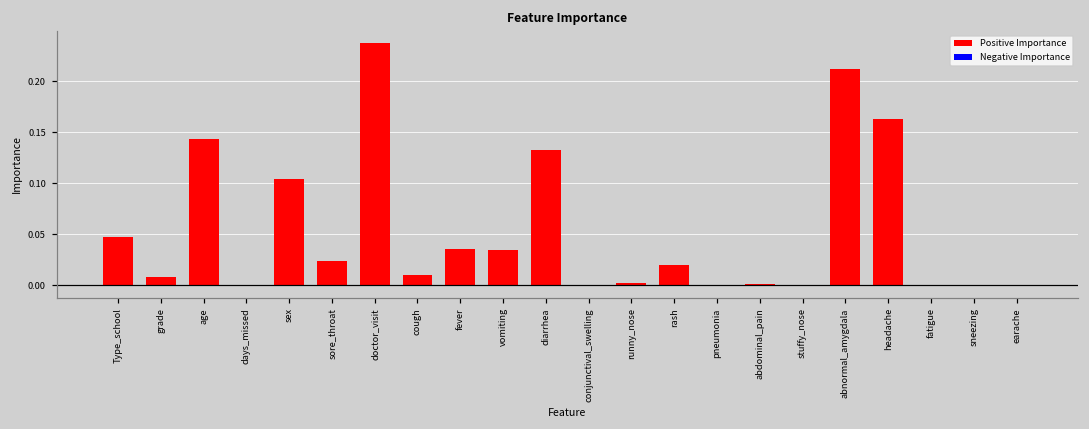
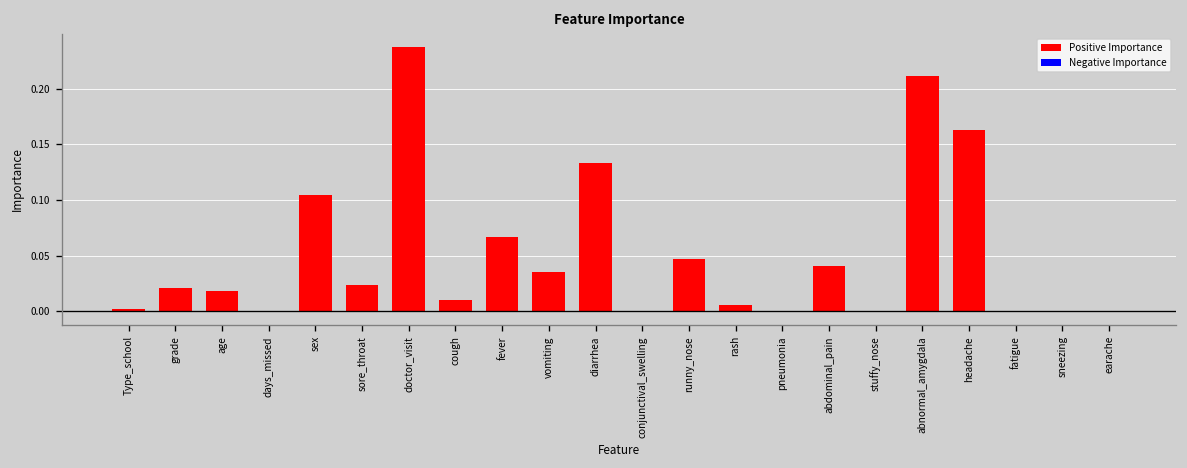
Type_school: 0.05 -> 0.00
grade: 0.01 -> 0.02
age: 0.14 -> 0.02
fever: 0.04 -> 0.07
runny_nose: 0.00 -> 0.05
rash: 0.02 -> 0.01
abdominal_pain: 0.00 -> 0.04
